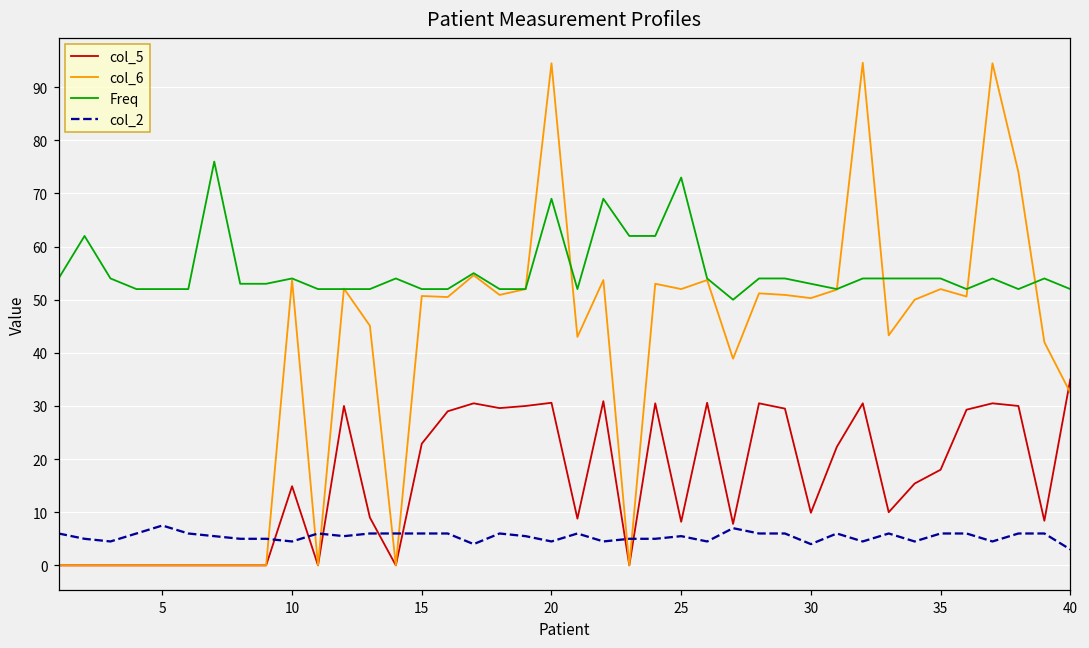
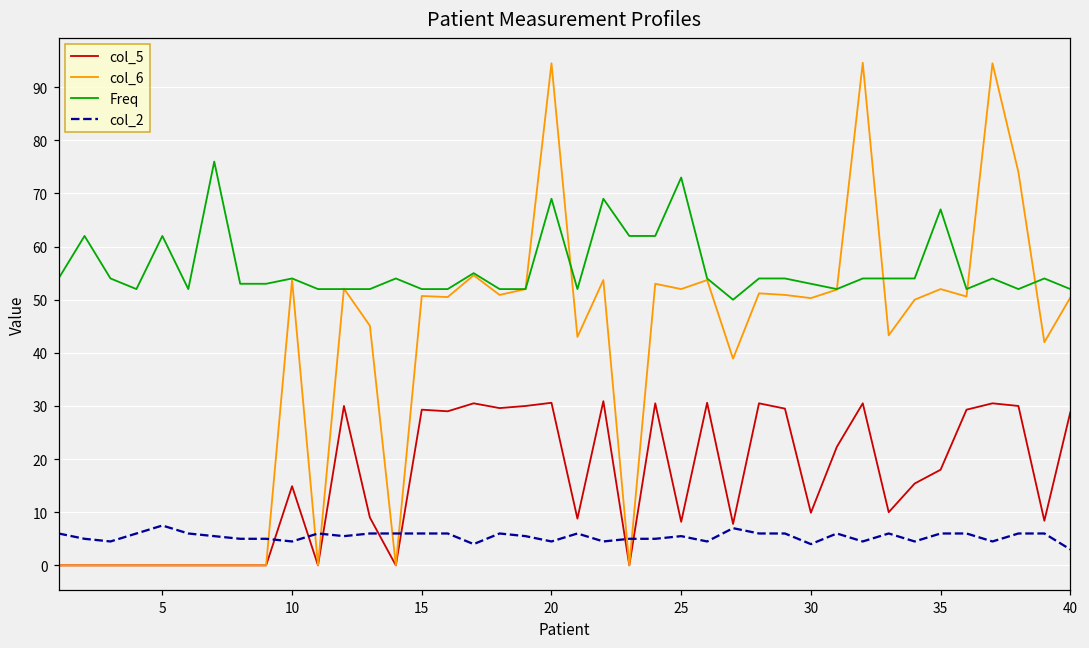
Freq, 5: 52 -> 62
col_5, 15: 23 -> 29
Freq, 35: 54 -> 67
col_5, 40: 35 -> 29
col_6, 40: 33 -> 50
